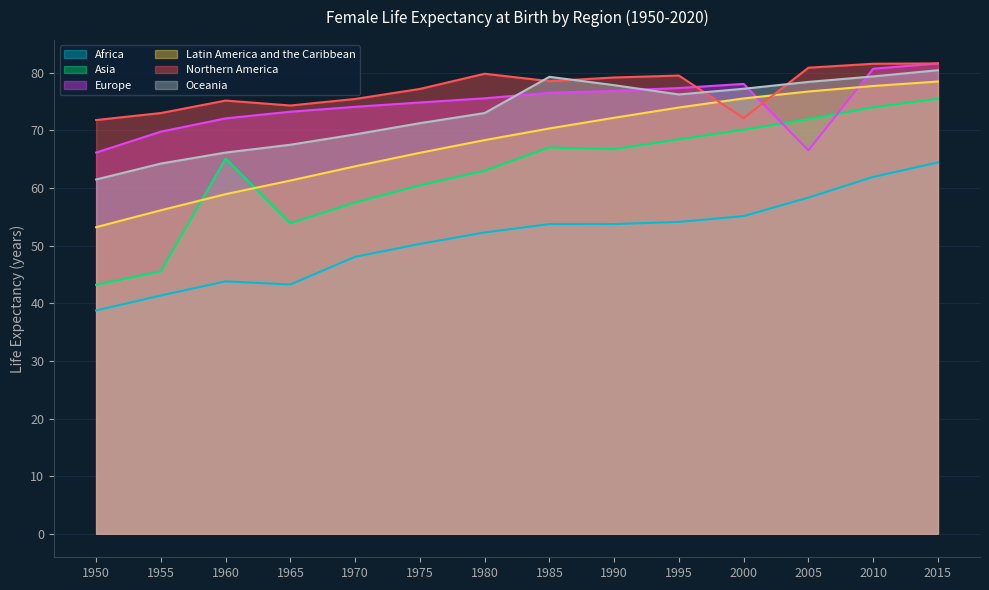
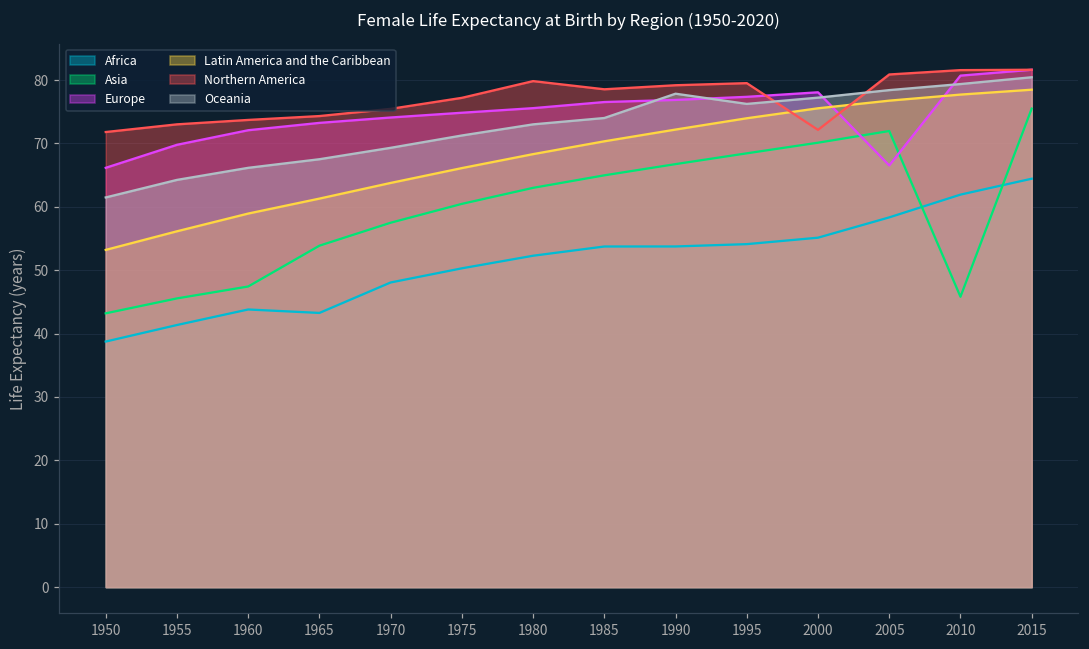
Asia, 1960: 65 -> 47
Northern America, 1960: 75 -> 74
Asia, 1985: 67 -> 65
Oceania, 1985: 79 -> 74
Asia, 2010: 74 -> 46
